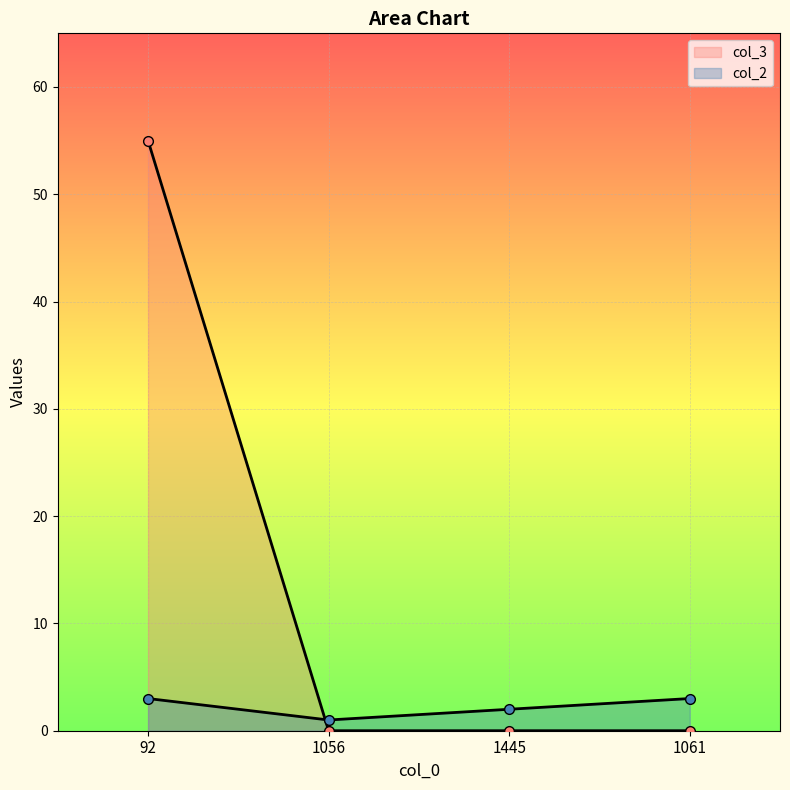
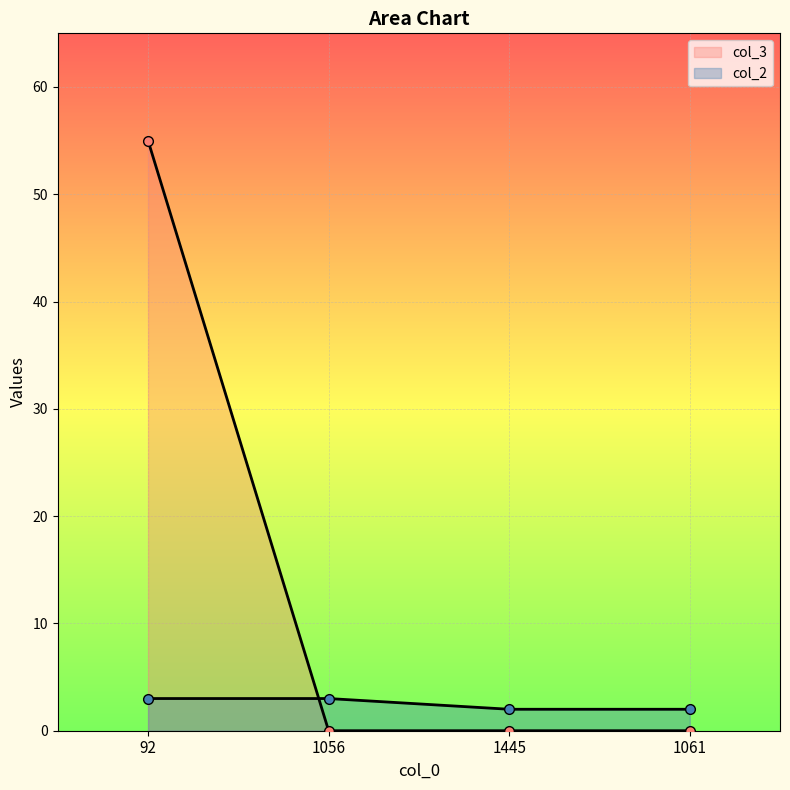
col_2, 1056: 1 -> 3
col_2, 1061: 3 -> 2
